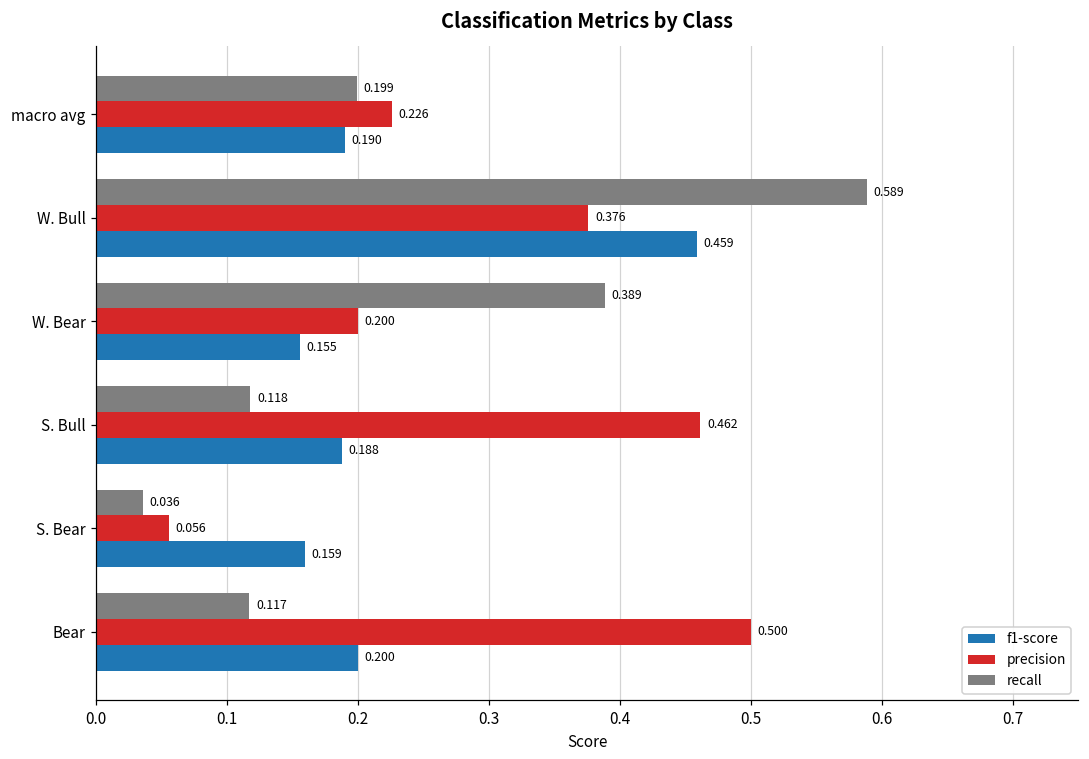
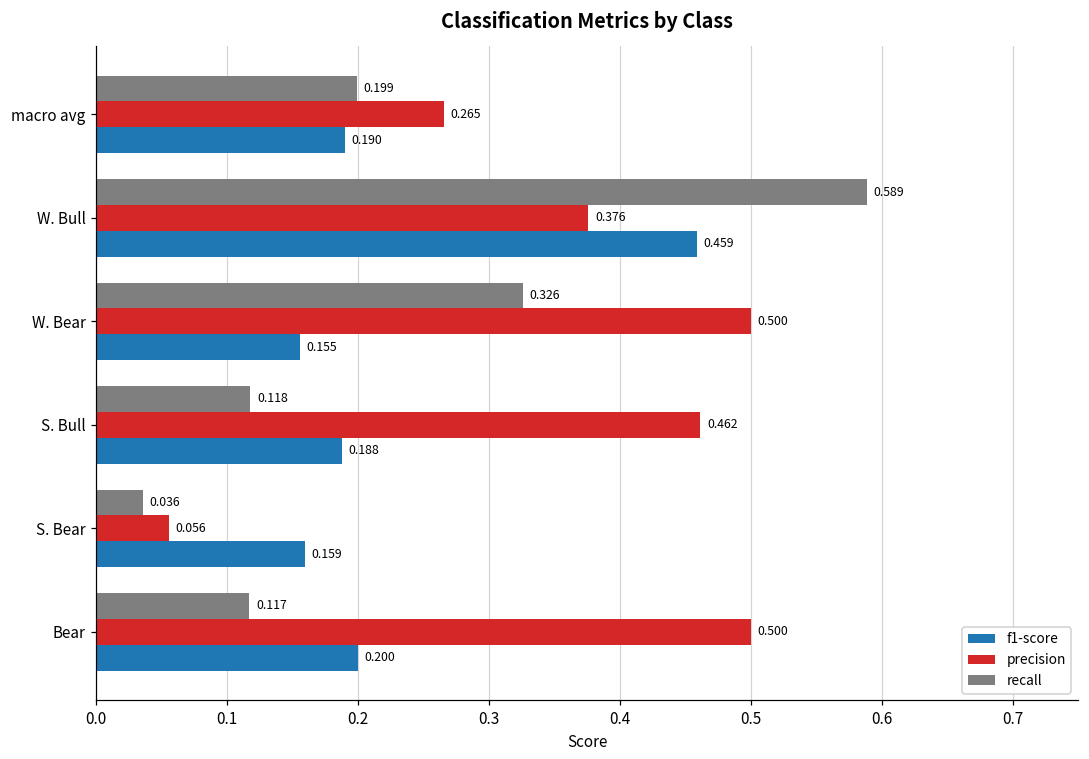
precision, macro avg: 0.226 -> 0.265
recall, W. Bear: 0.389 -> 0.326
precision, W. Bear: 0.200 -> 0.500
